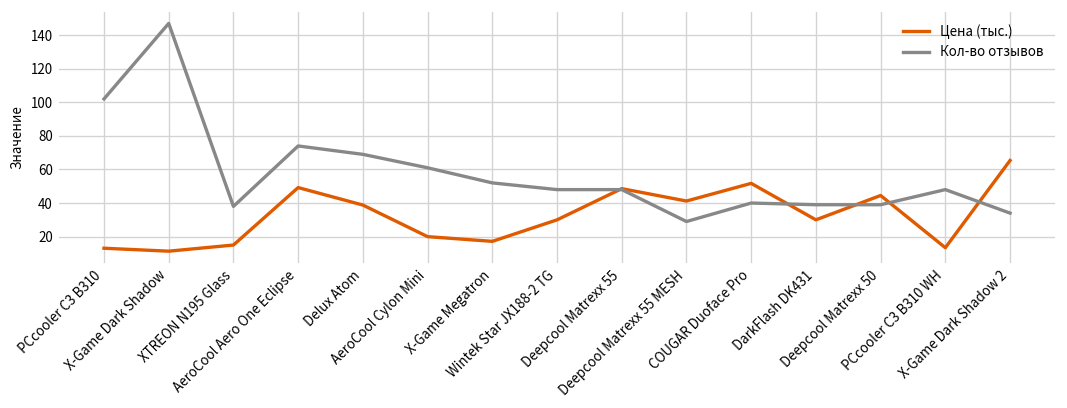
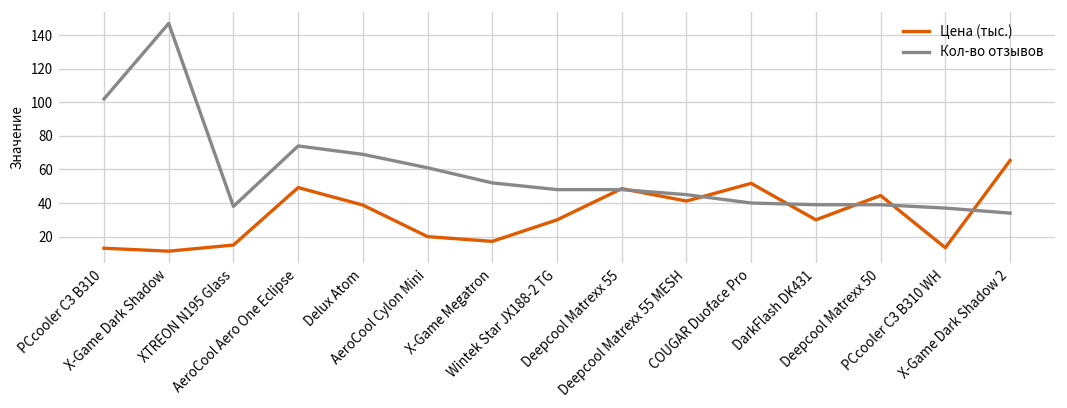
Кол-во отзывов, Deepcool Matrexx 55 MESH: 29 -> 45
Кол-во отзывов, PCcooler C3 B310 WH: 48 -> 37
